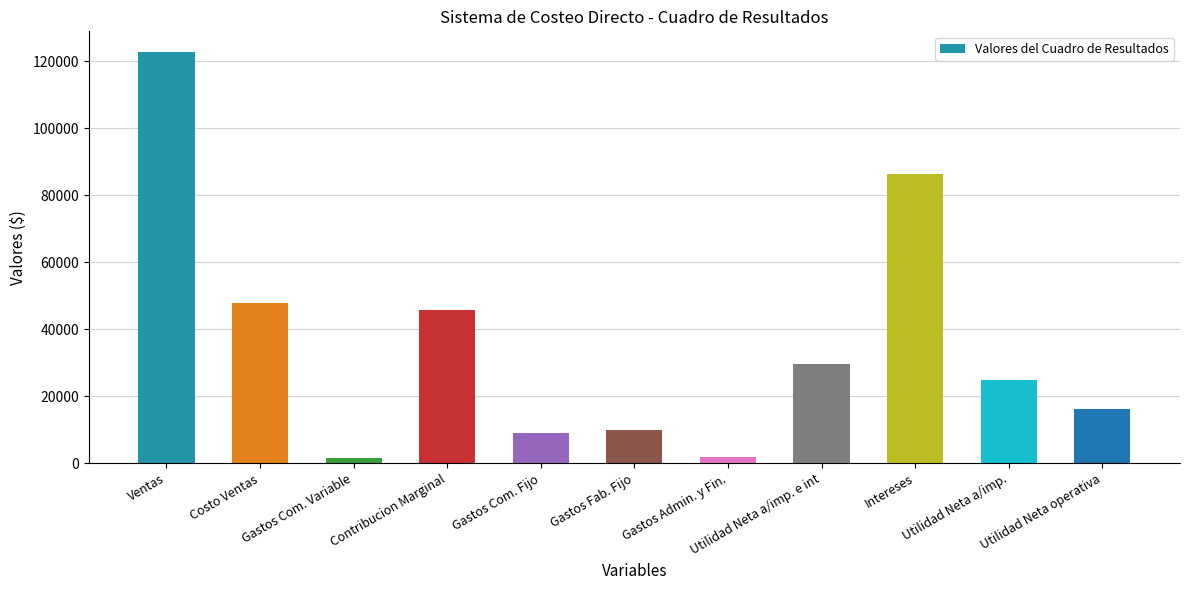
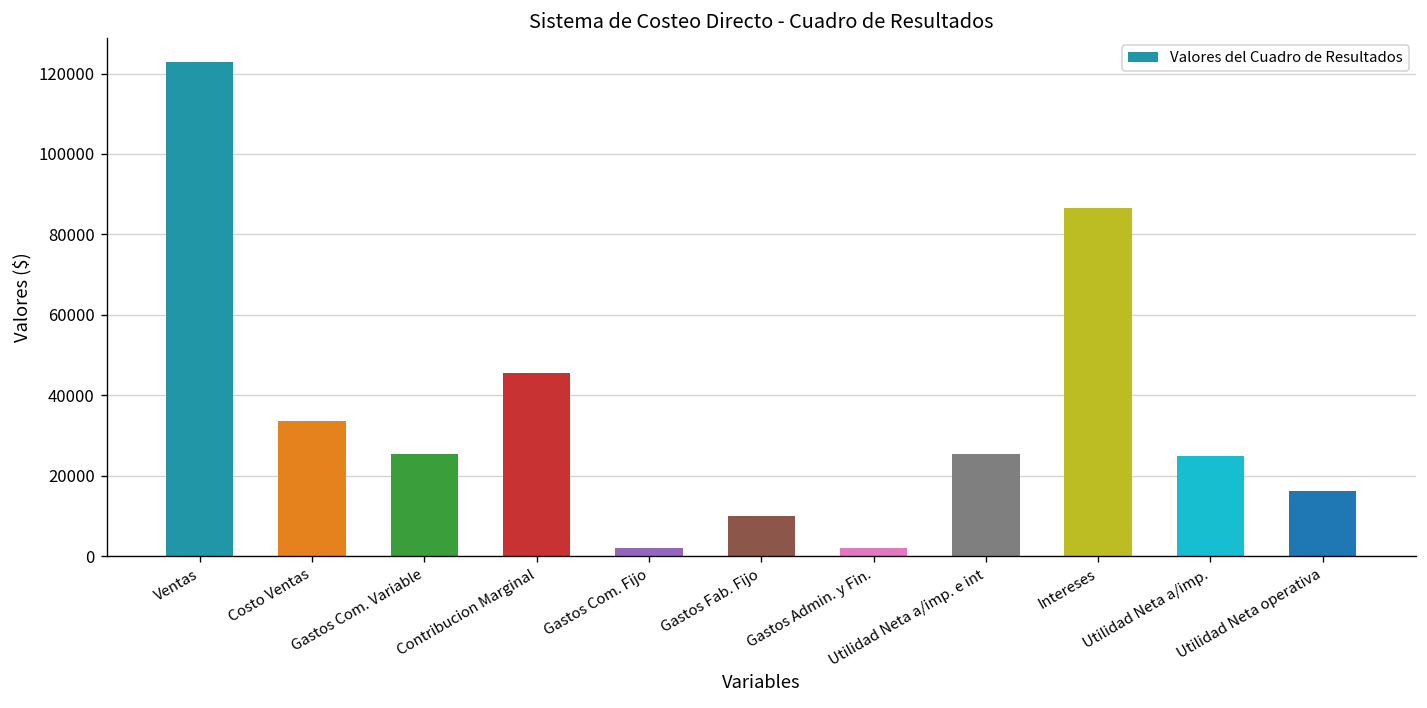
Costo Ventas: 48000 -> 34000
Gastos Com. Variable: 2000 -> 25000
Gastos Com. Fijo: 9000 -> 2000
Utilidad Neta a/imp. e int: 30000 -> 25000
